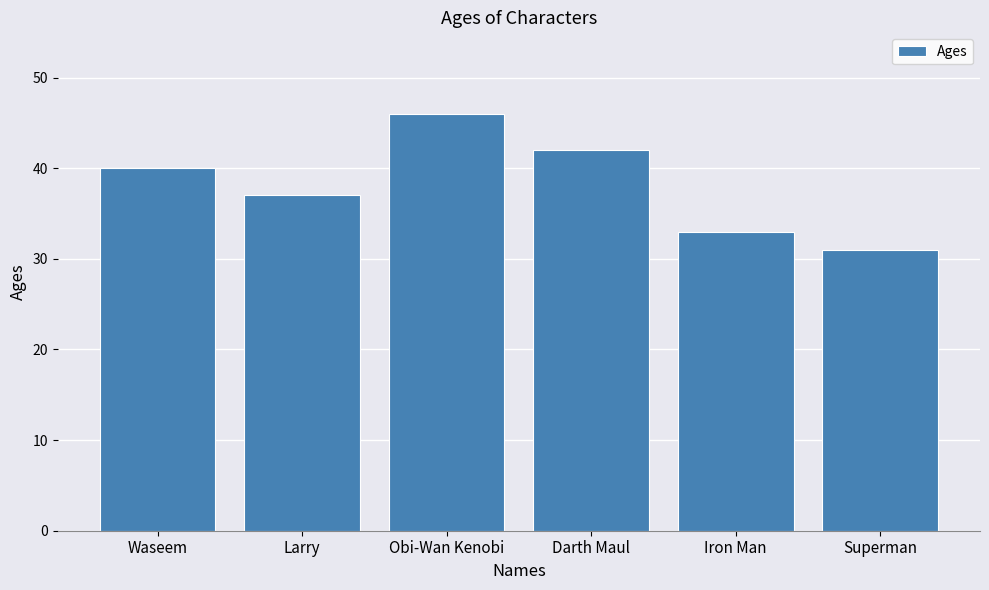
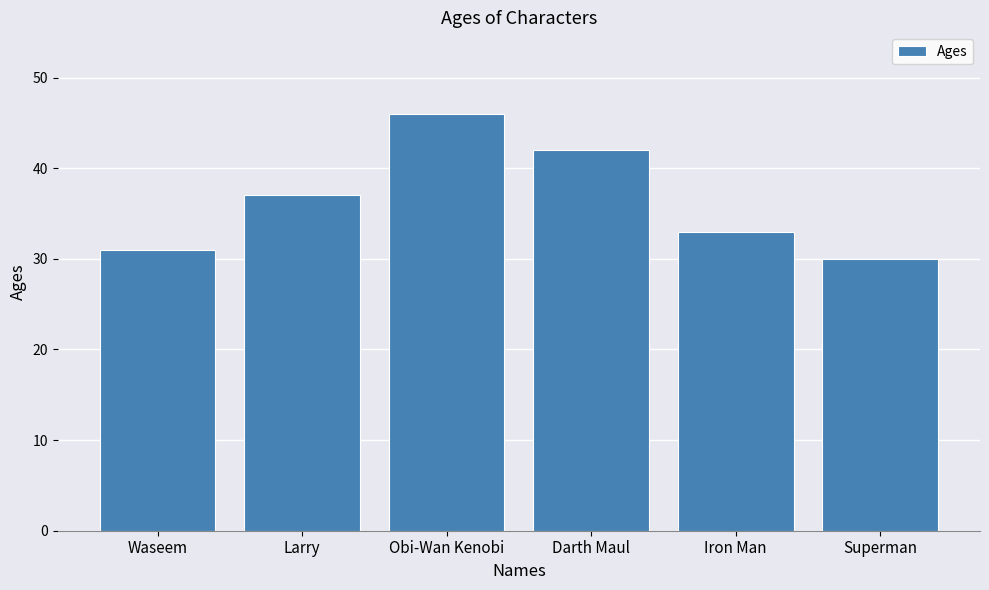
Waseem: 40 -> 31
Superman: 31 -> 30
